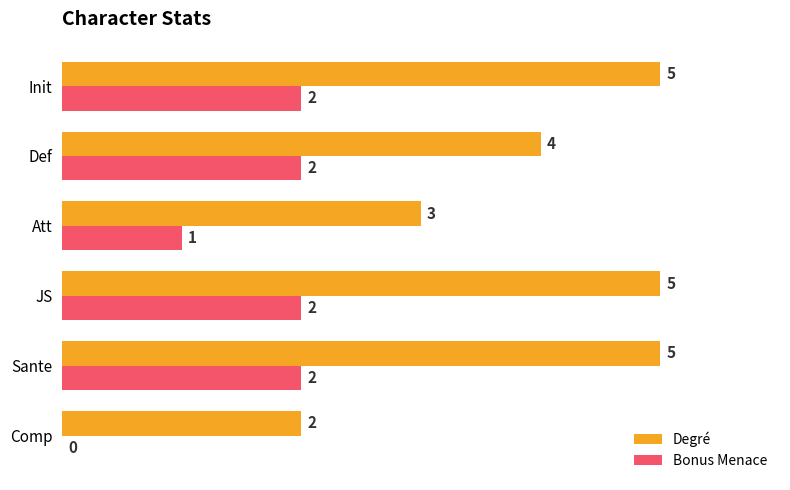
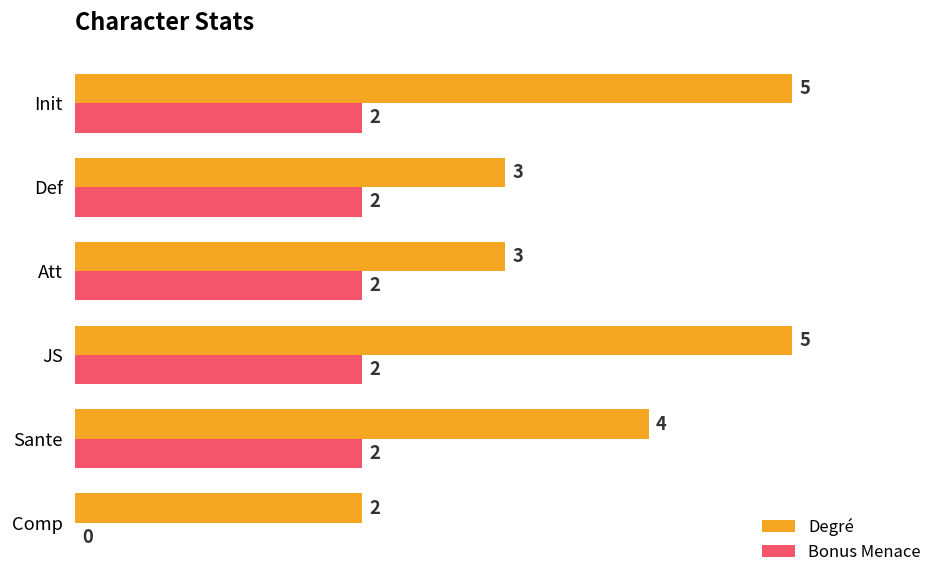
Degré, Def: 4 -> 3
Bonus Menace, Att: 1 -> 2
Degré, Sante: 5 -> 4
